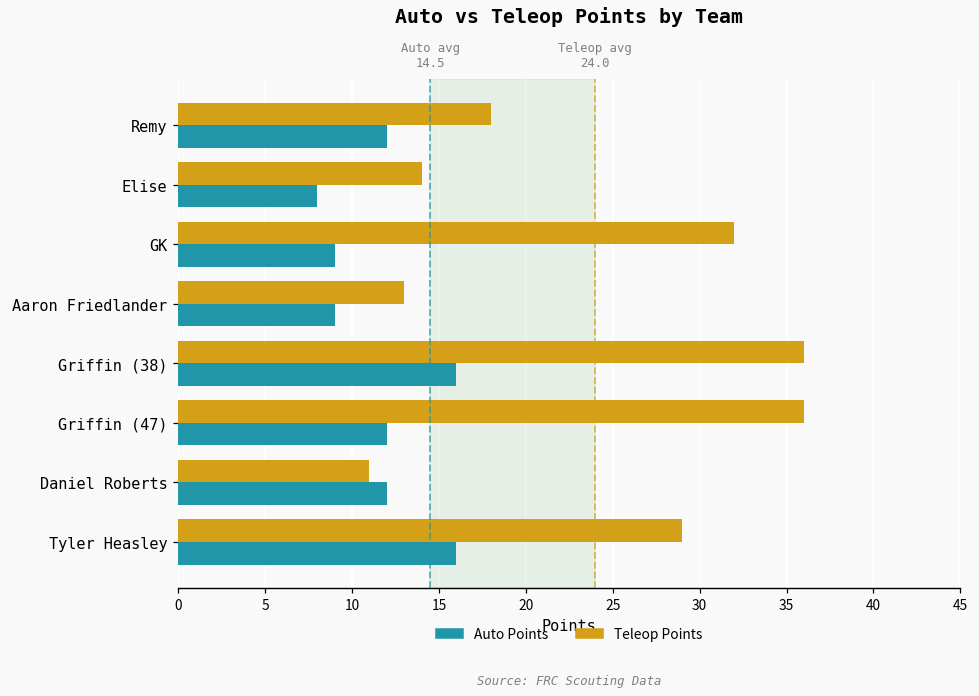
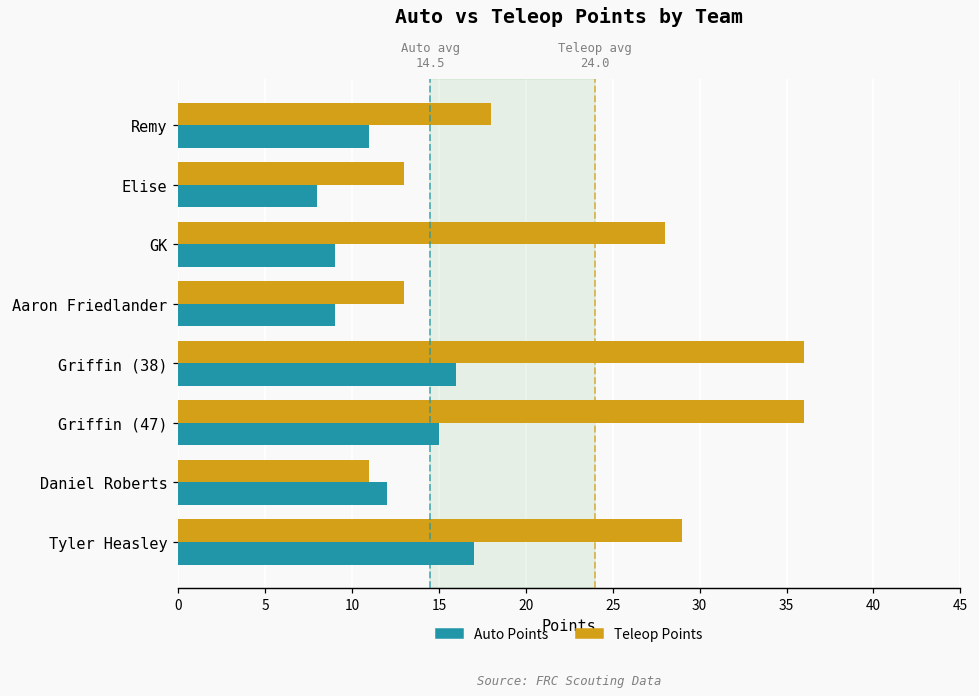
Auto Points, Remy: 12 -> 11
Teleop Points, Elise: 14 -> 13
Teleop Points, GK: 32 -> 28
Auto Points, Griffin (47): 12 -> 15
Auto Points, Tyler Heasley: 16 -> 17
